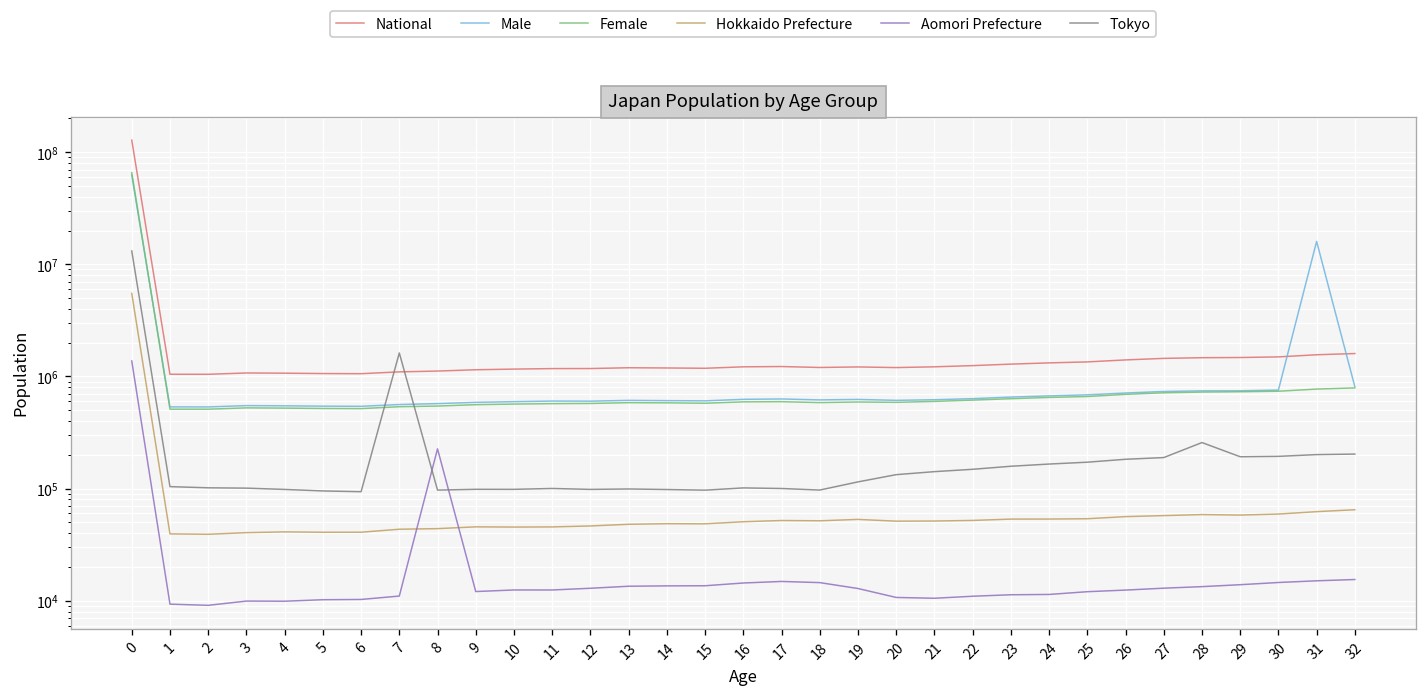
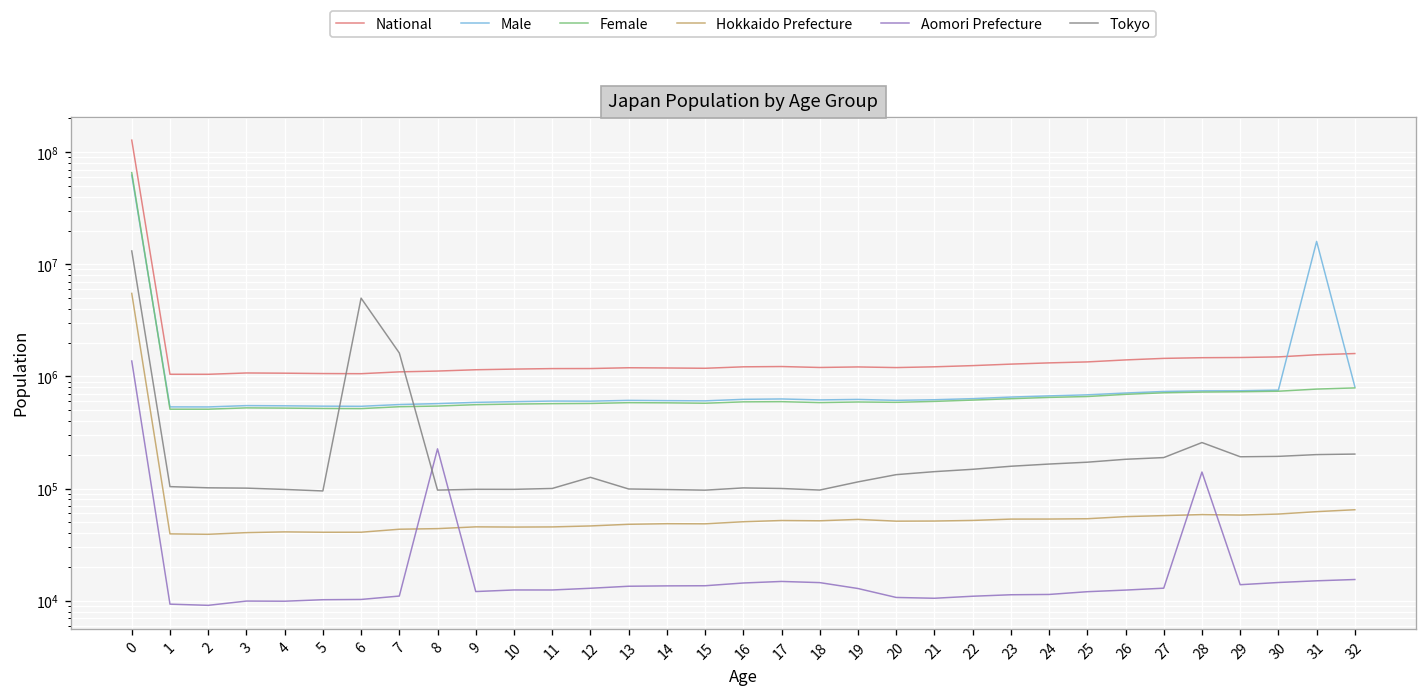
Tokyo, 6: 90000 -> 5000000
Tokyo, 12: 100000 -> 130000
Aomori Prefecture, 28: 13000 -> 140000
